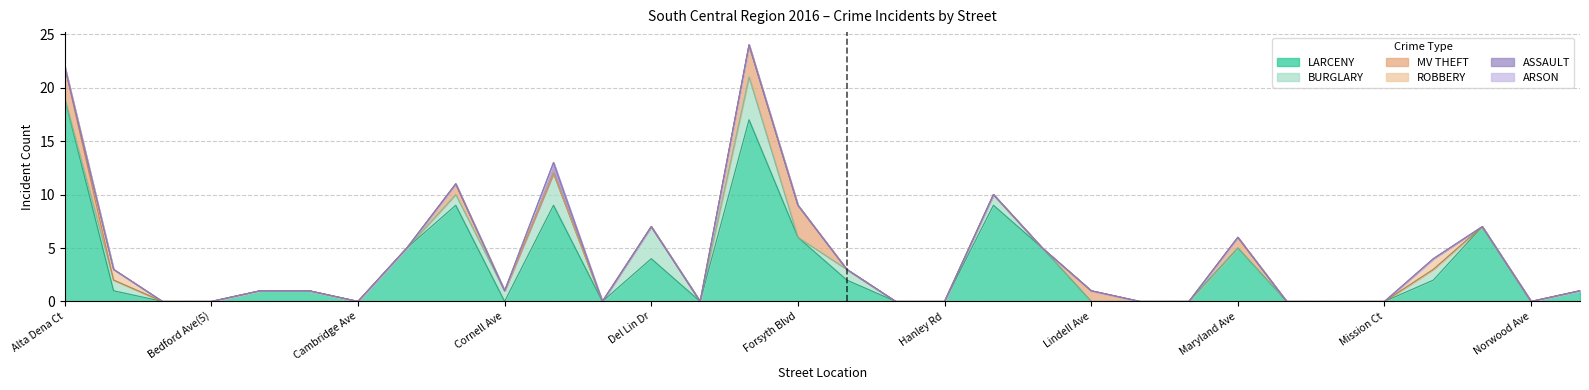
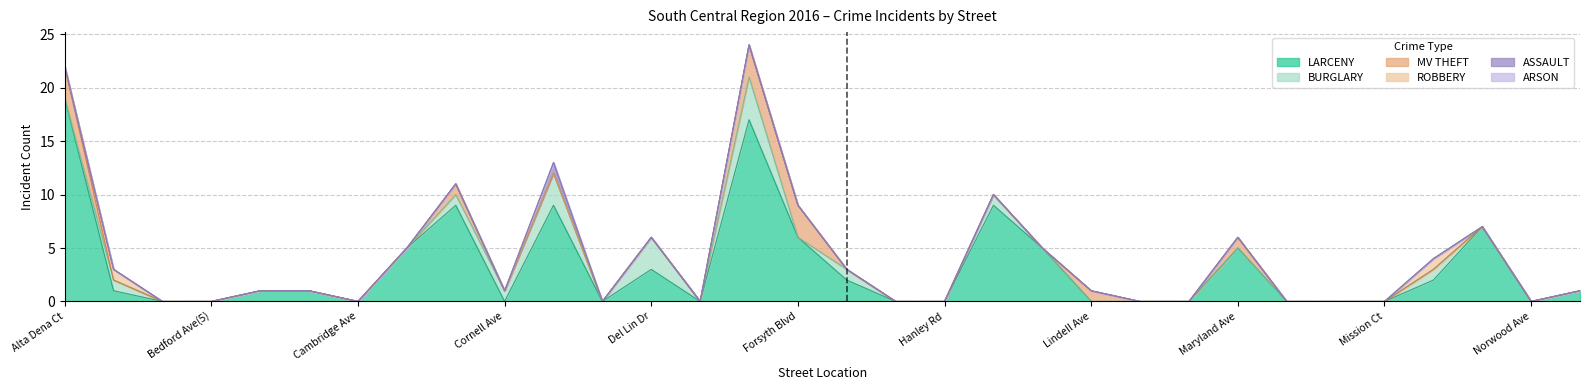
LARCENY, Del Lin Dr: 4 -> 3
